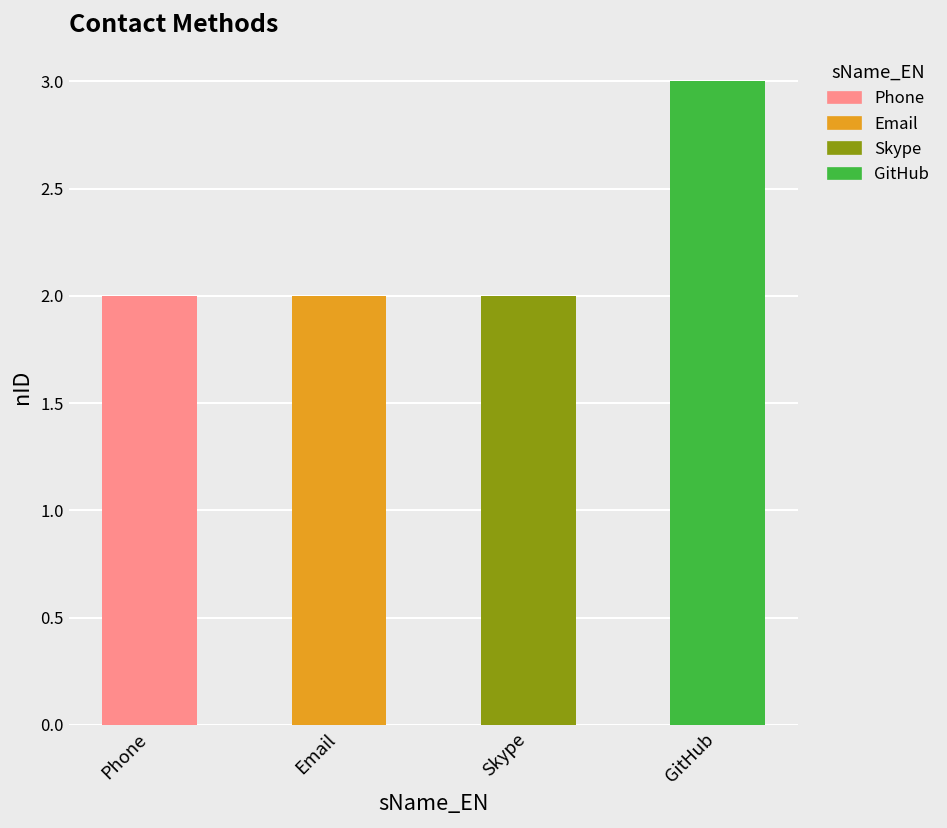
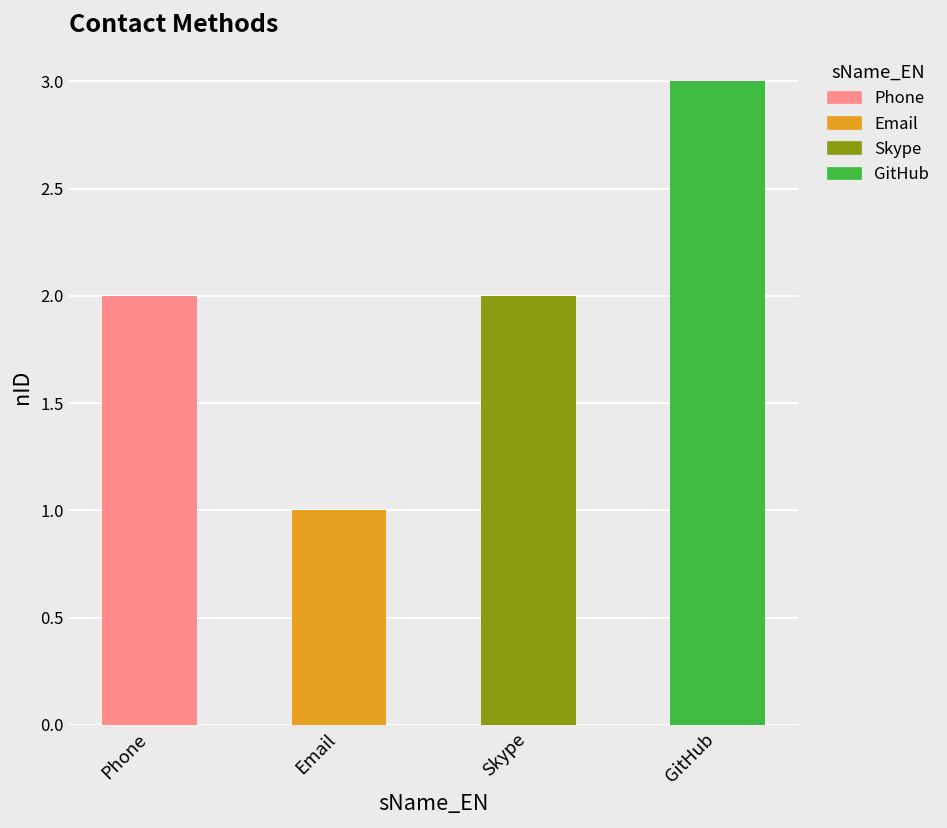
Email: 2 -> 1
